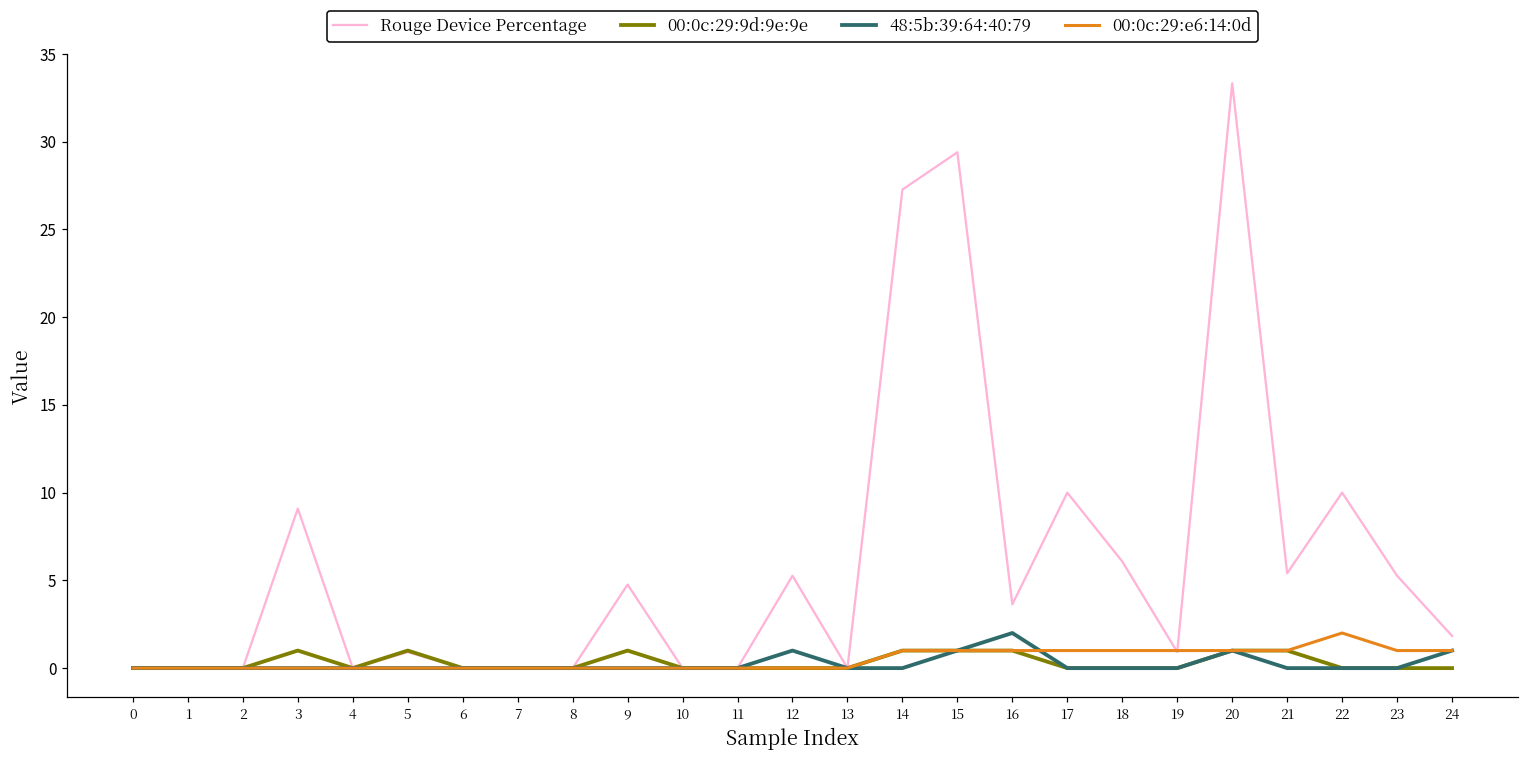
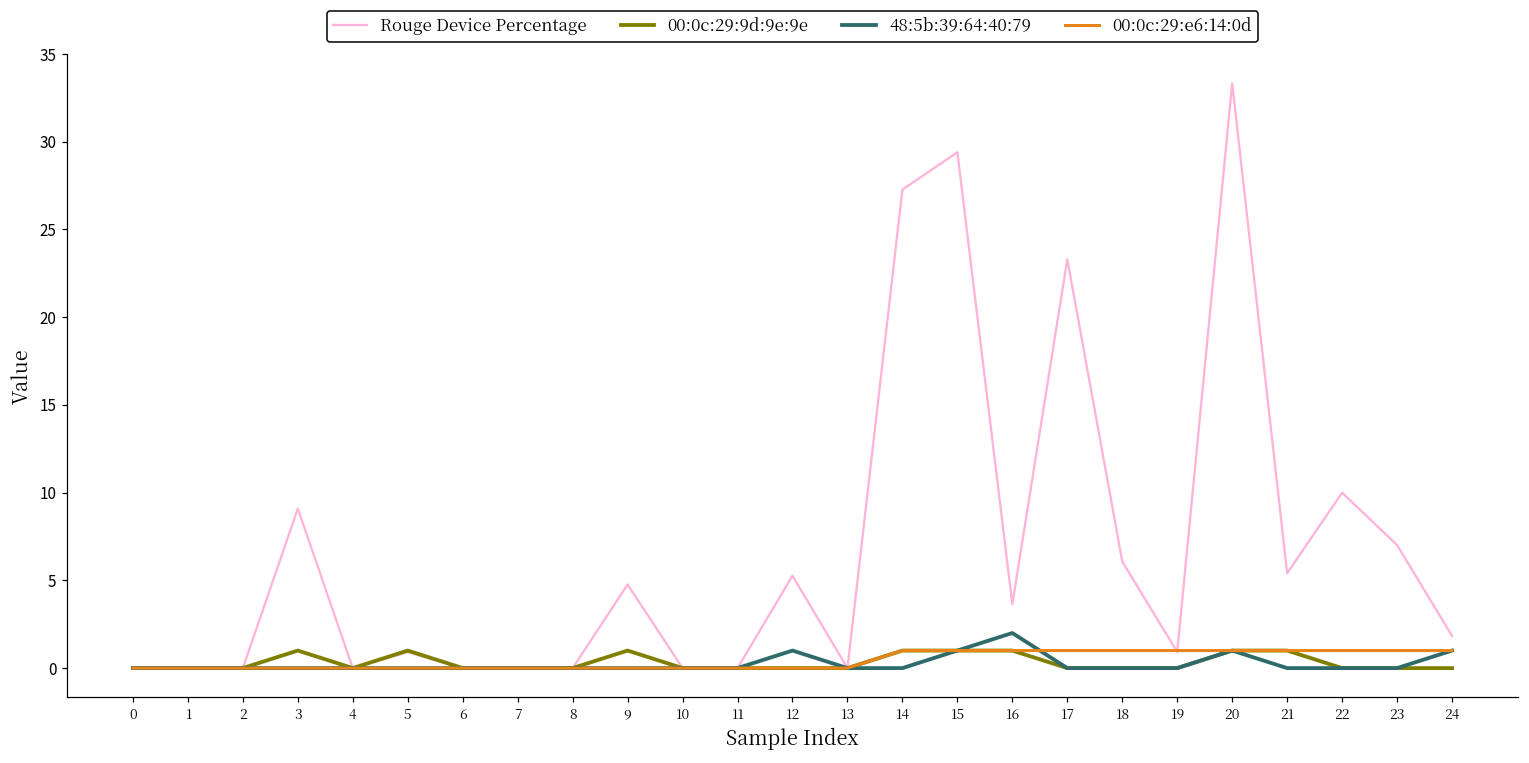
Rouge Device Percentage, 17: 10.0 -> 23.3
00:0c:29:e6:14:0d, 22: 2 -> 1
Rouge Device Percentage, 23: 5.3 -> 7.0
